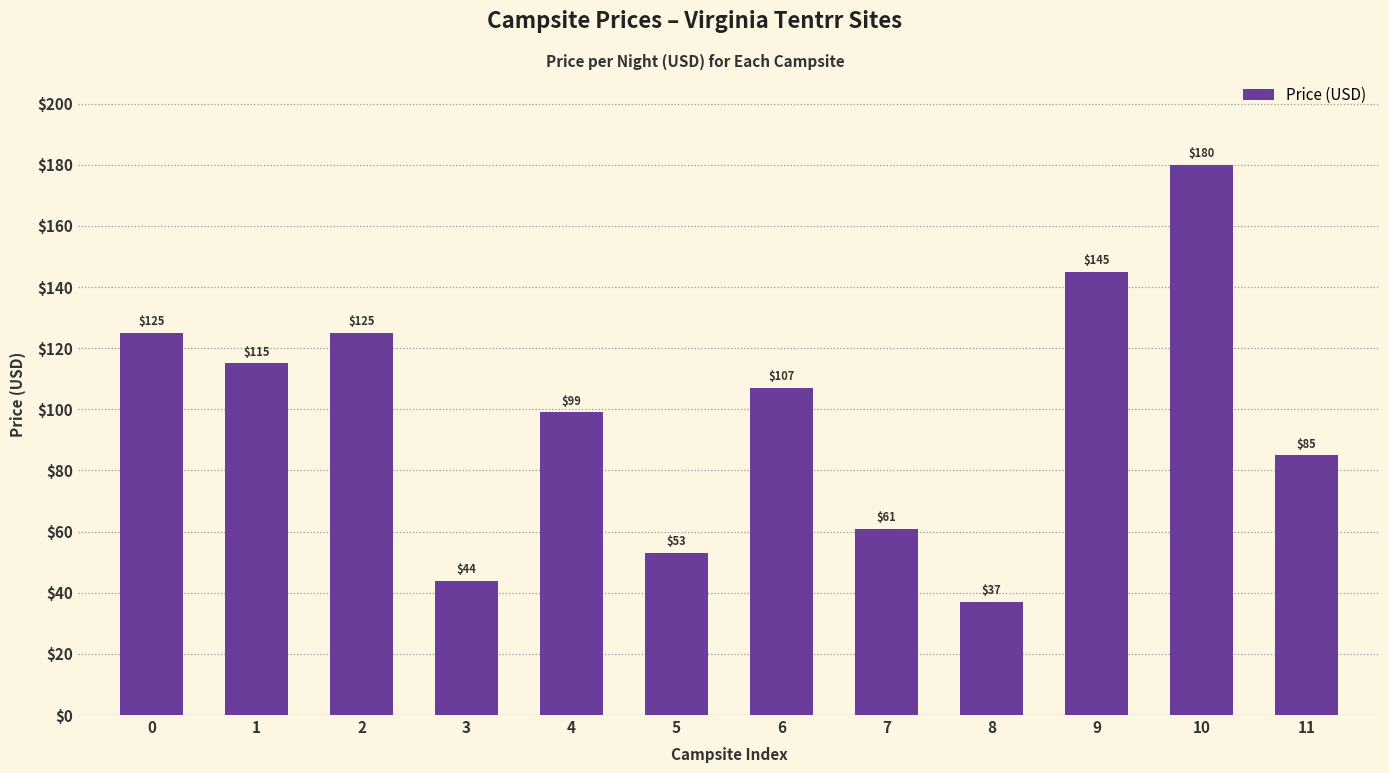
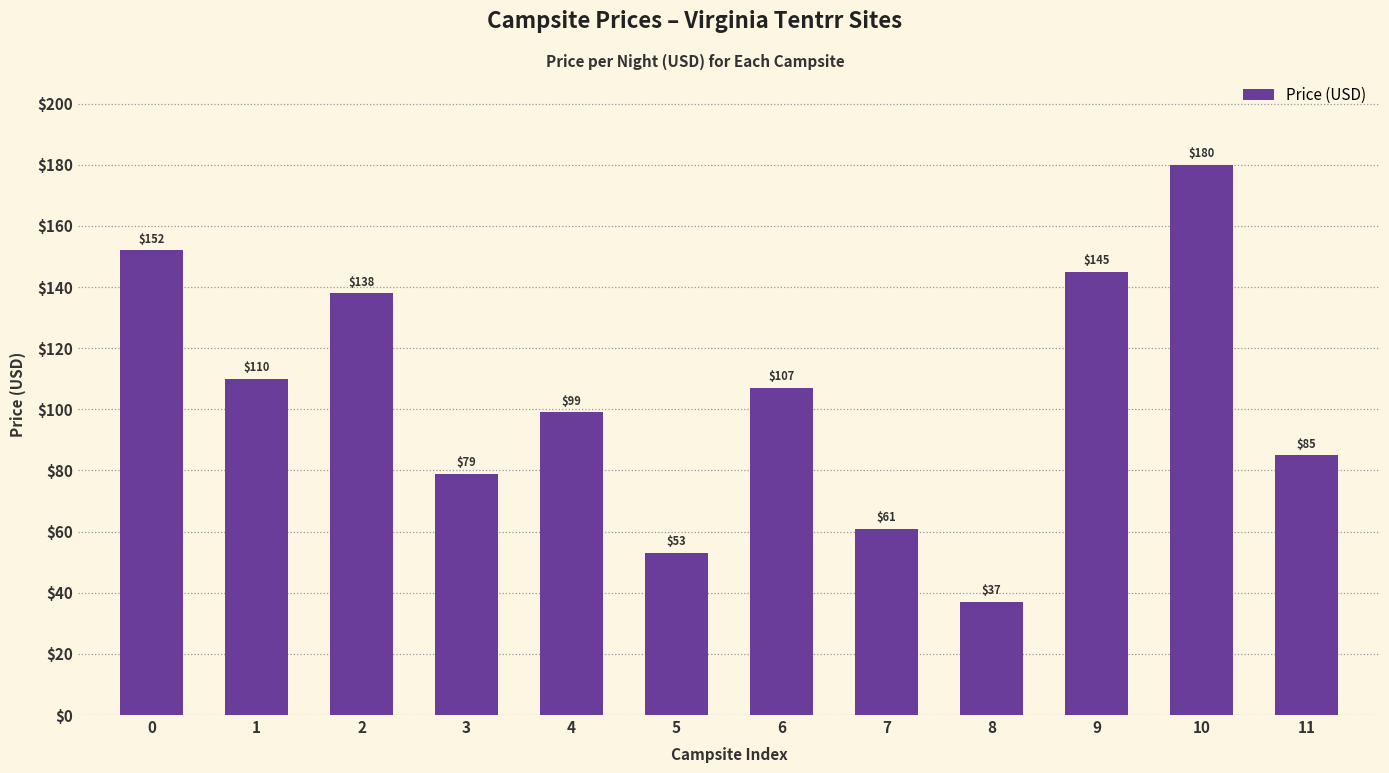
0: $125 -> $152
1: $115 -> $110
2: $125 -> $138
3: $44 -> $79
